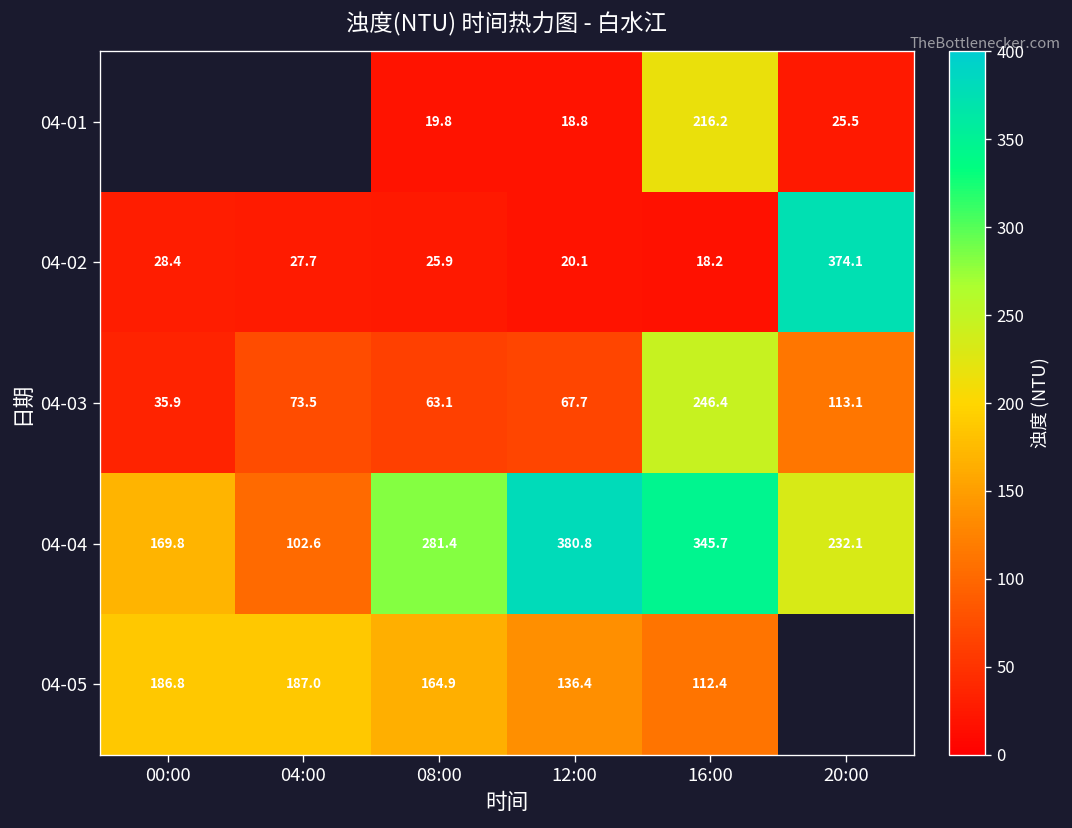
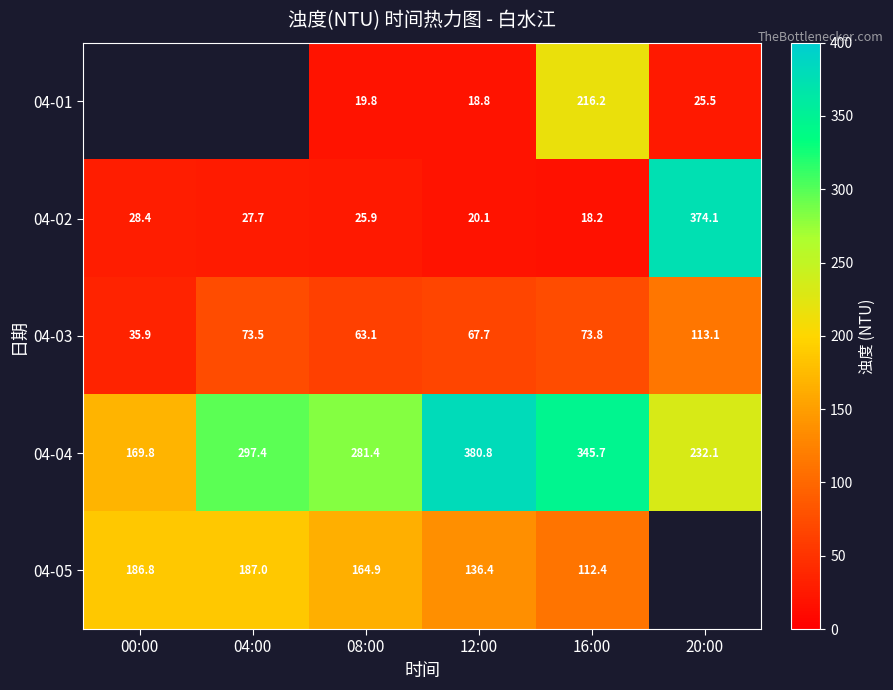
04-03, 16:00: 246.4 -> 73.8
04-04, 04:00: 102.6 -> 297.4
